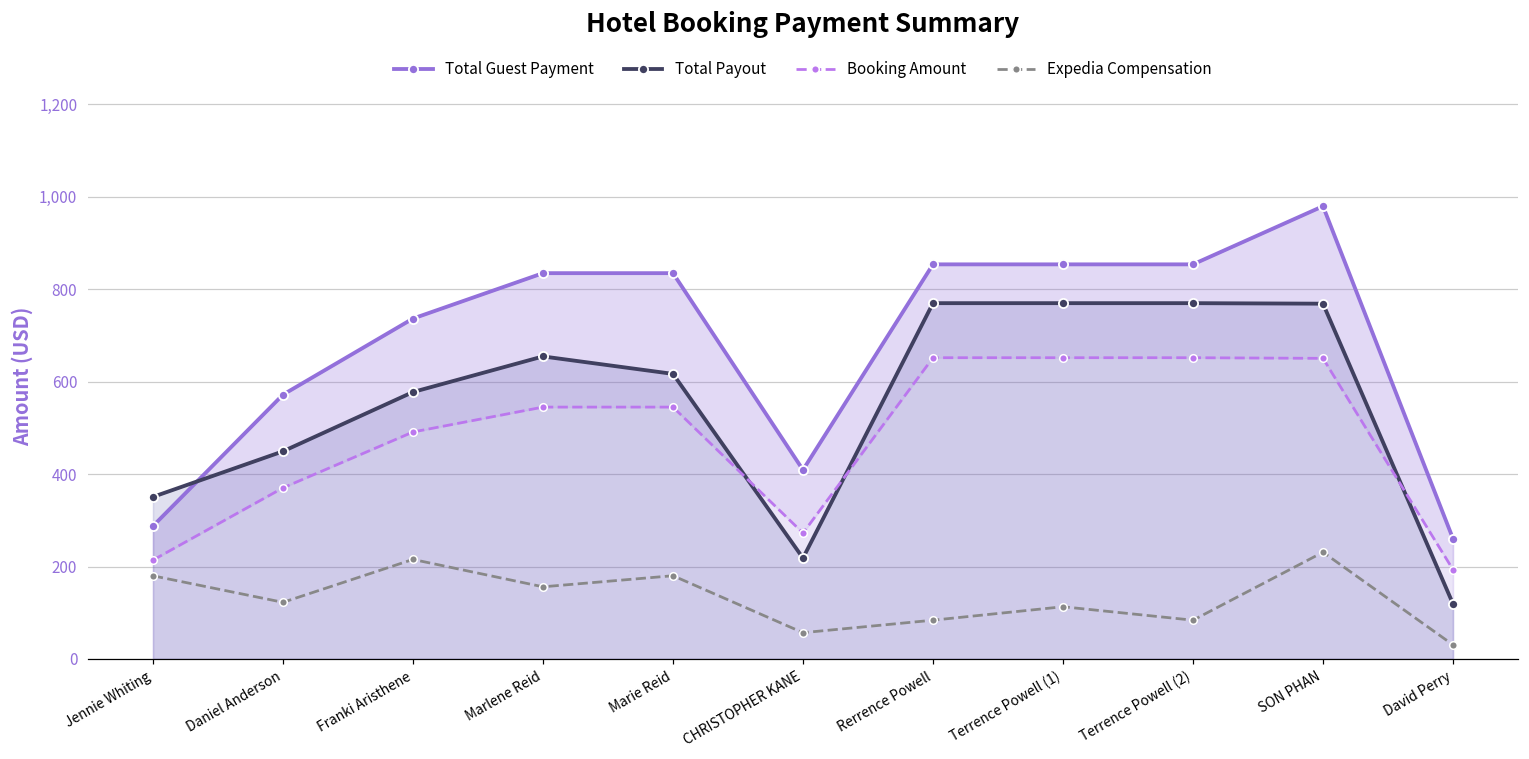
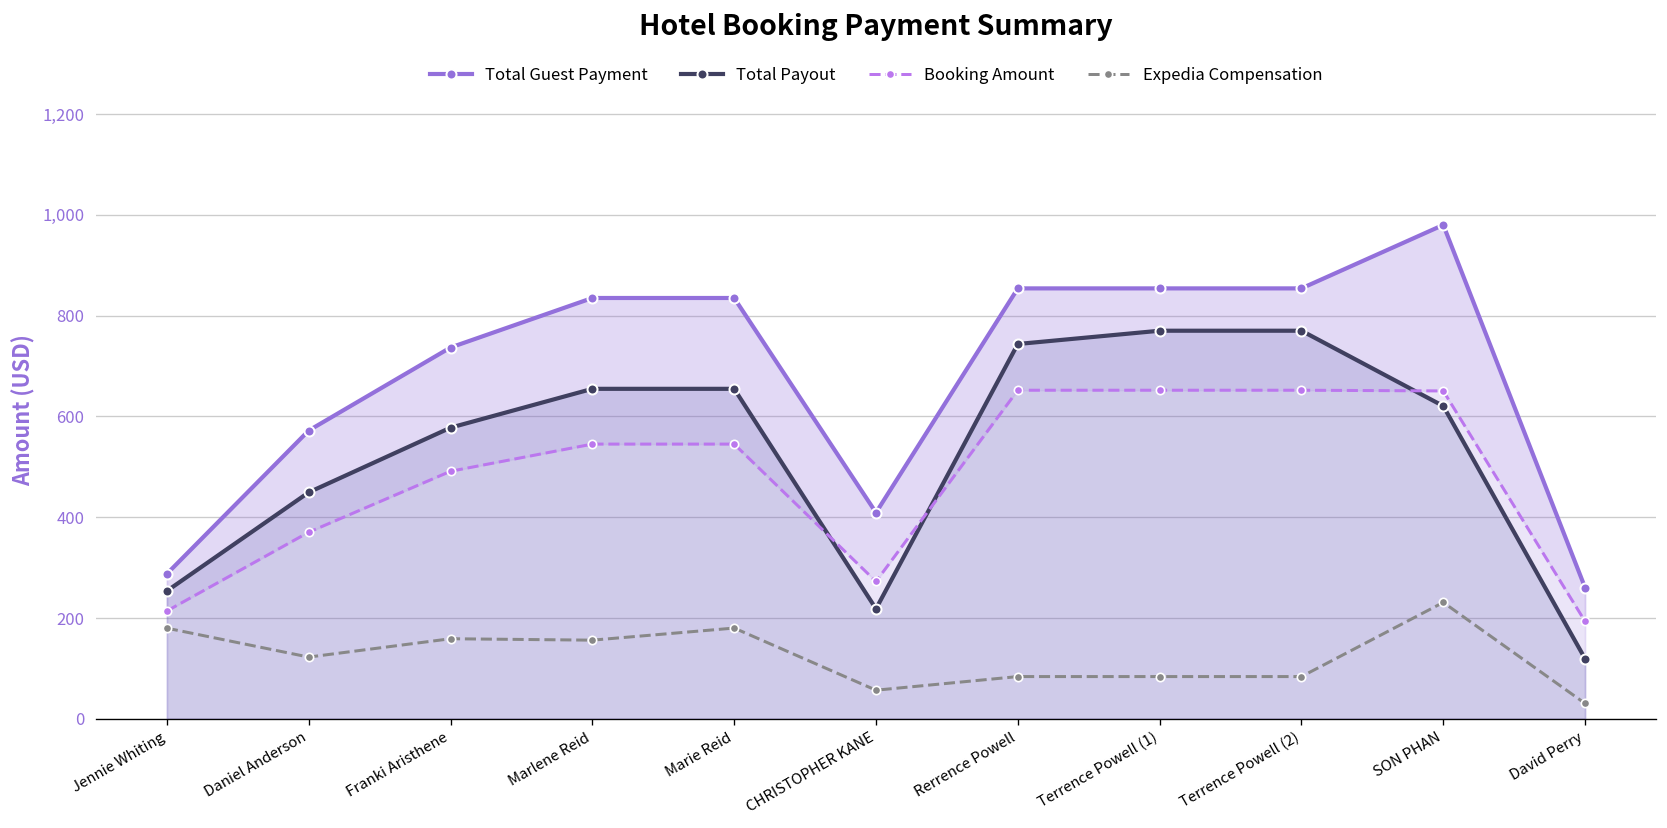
Total Payout, Jennie Whiting: 350 -> 250
Expedia Compensation, Franki Aristhene: 220 -> 160
Total Payout, Marie Reid: 620 -> 650
Total Payout, Rerrence Powell: 770 -> 740
Expedia Compensation, Terrence Powell (1): 110 -> 80
Total Payout, SON PHAN: 770 -> 620
